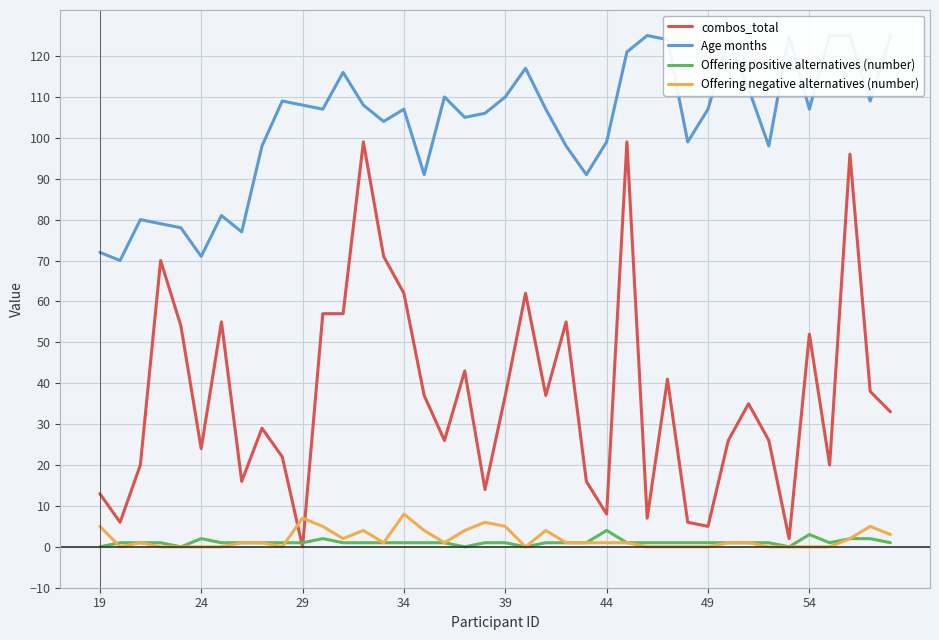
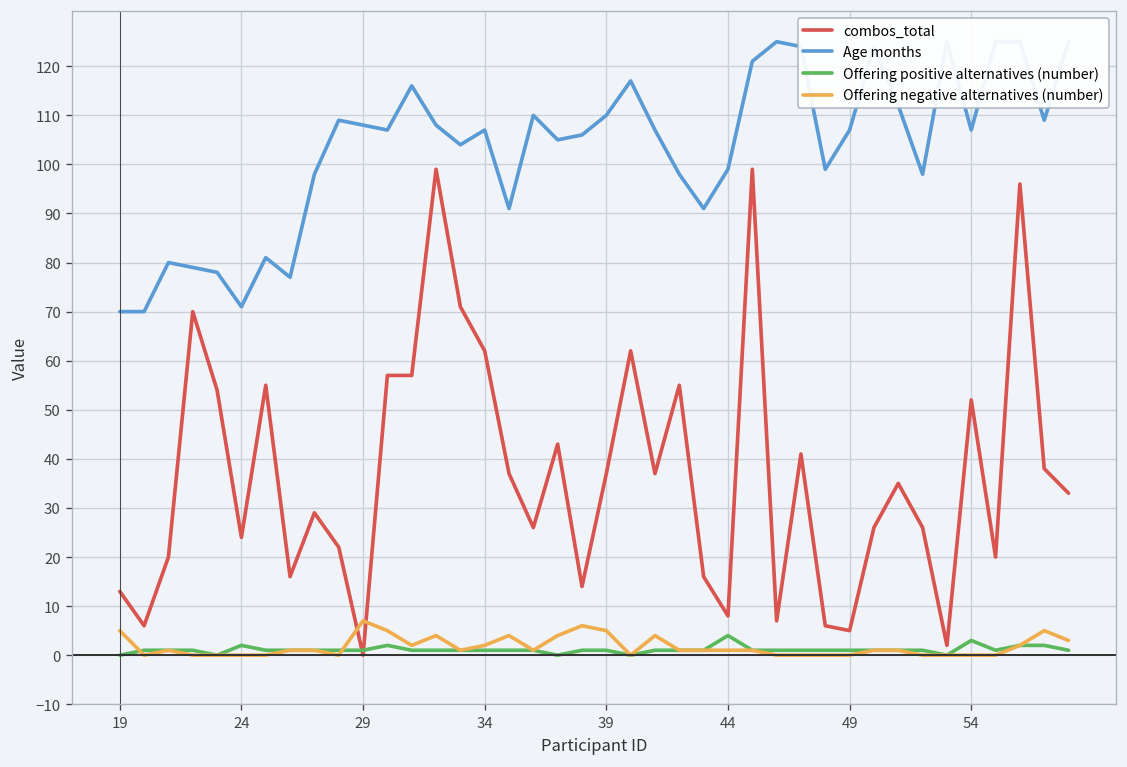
Age months, 19: 72 -> 70
Offering negative alternatives (number), 34: 8 -> 2
